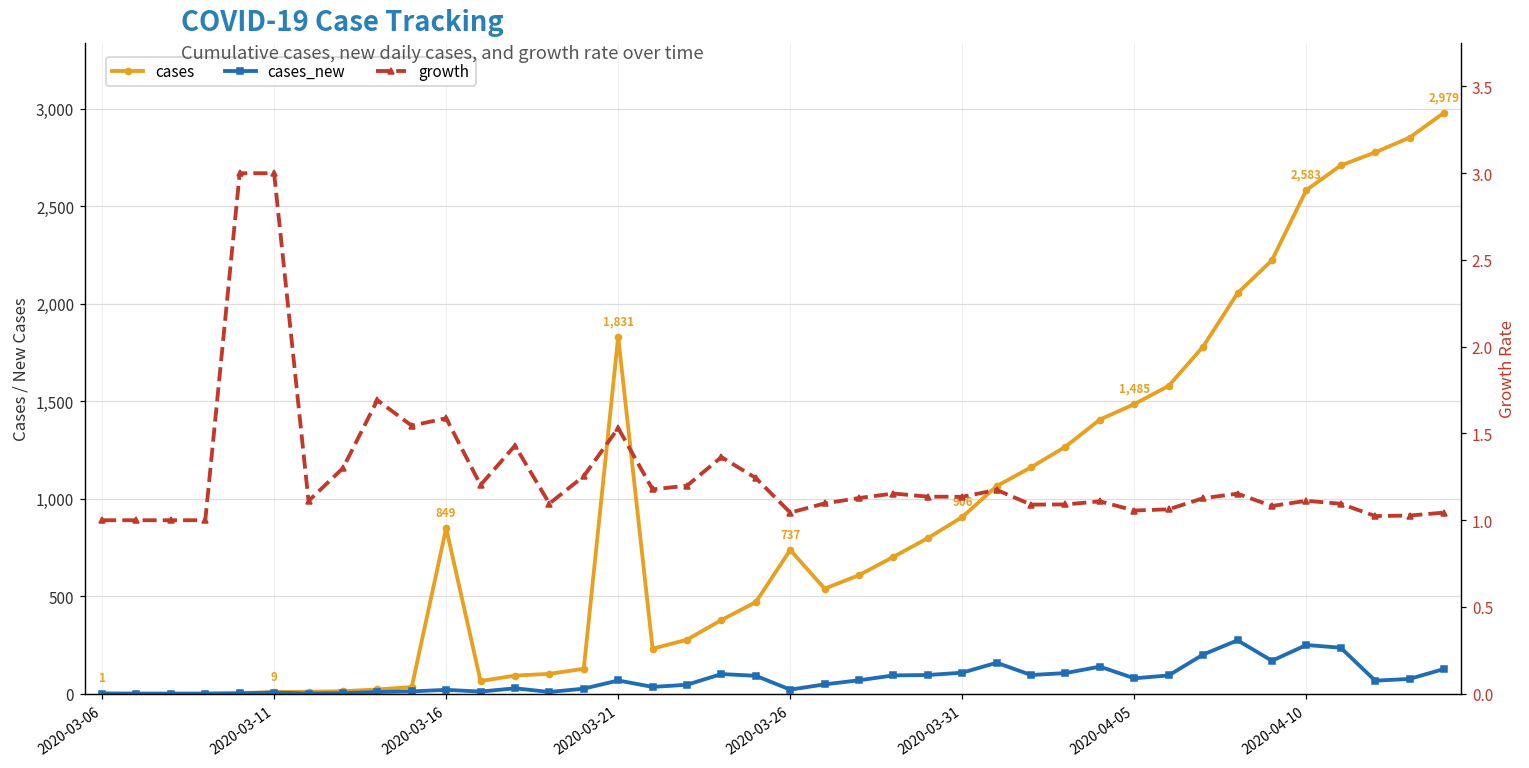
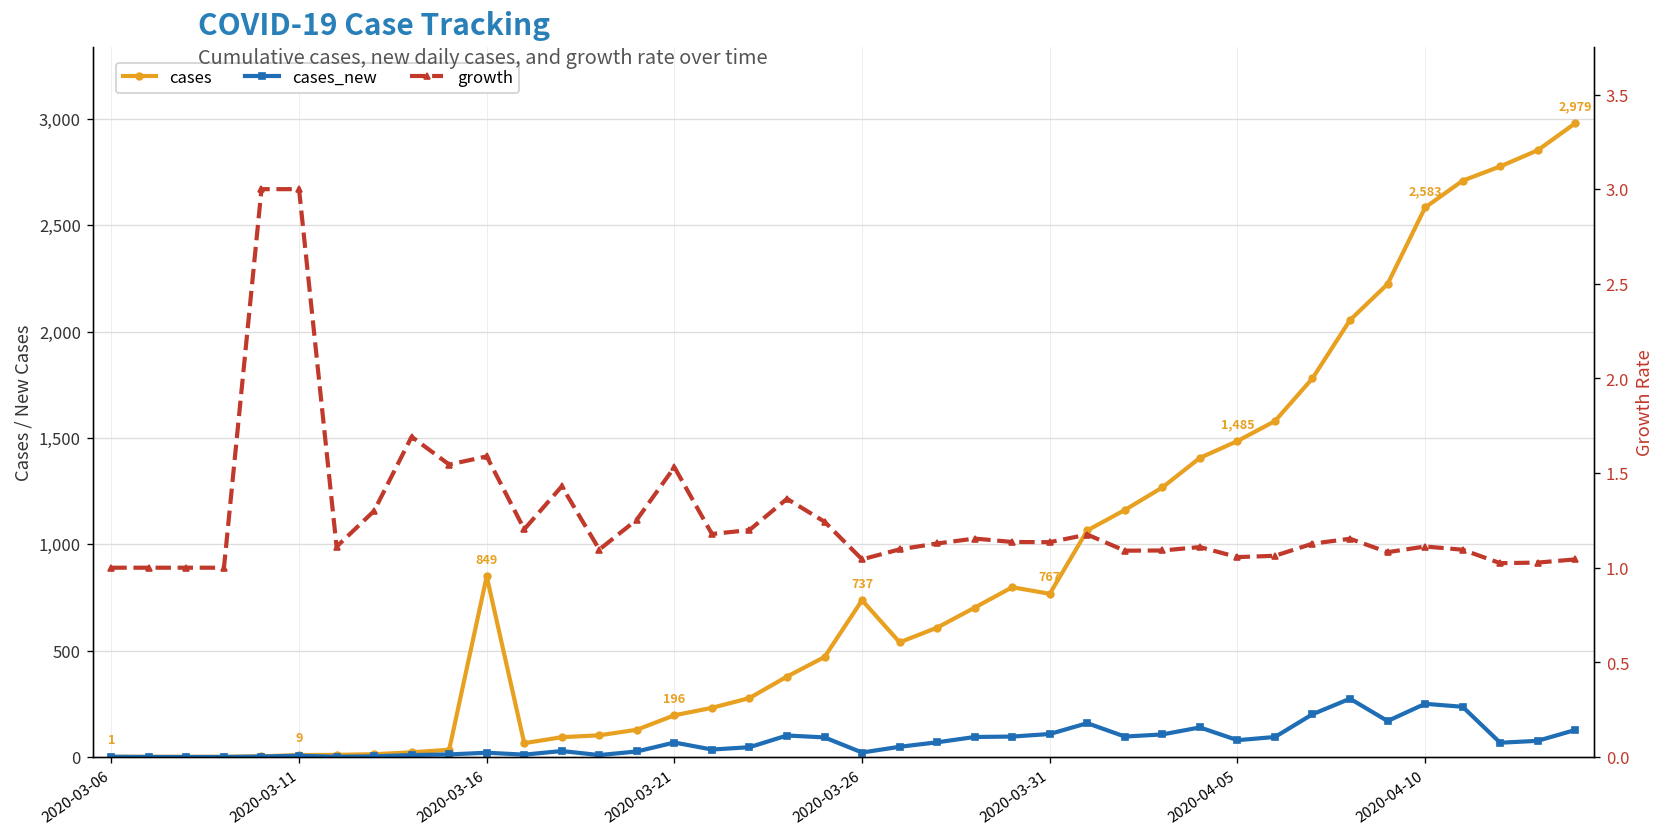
cases, 2020-03-21: 1,831 -> 196
cases, 2020-03-31: 906 -> 767
